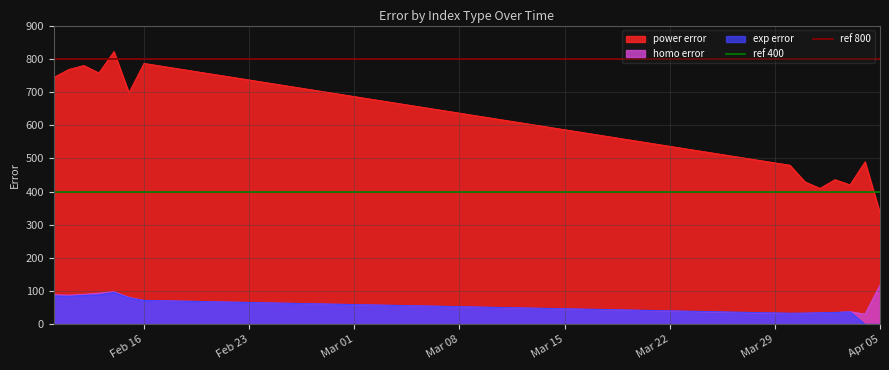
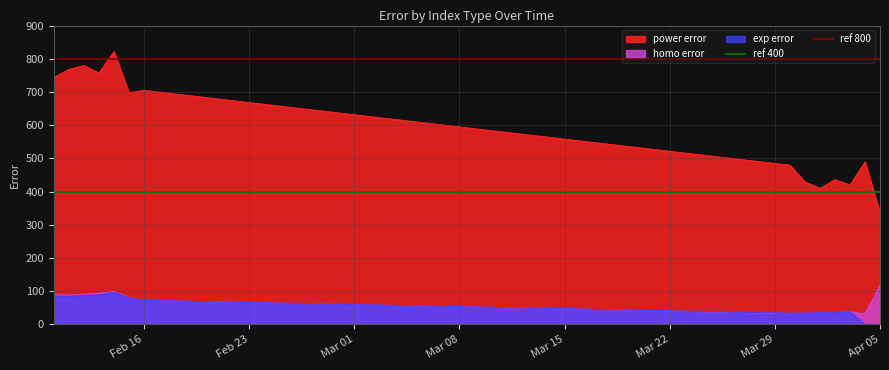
power error, Feb 16: 790 -> 700
